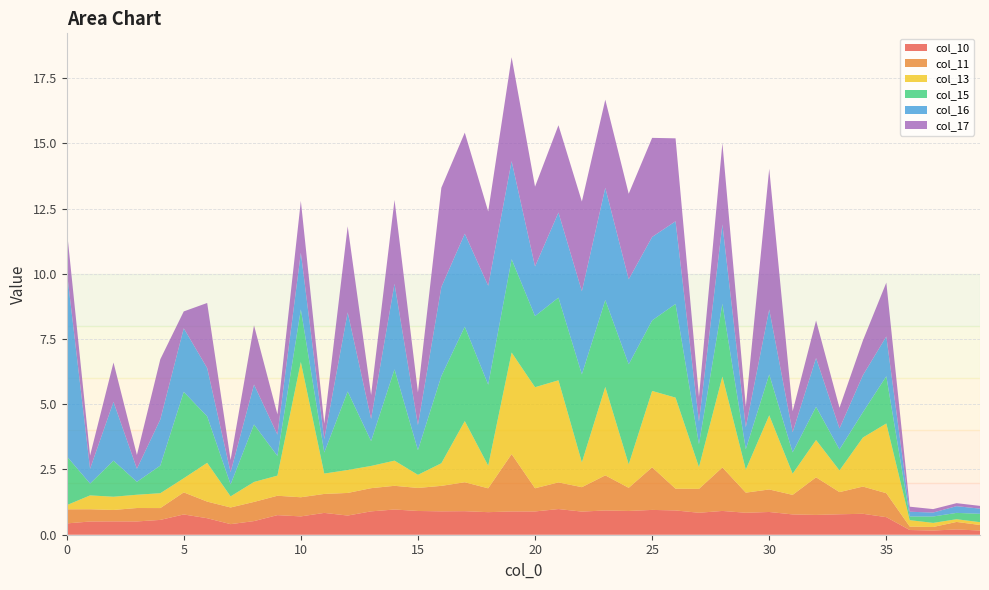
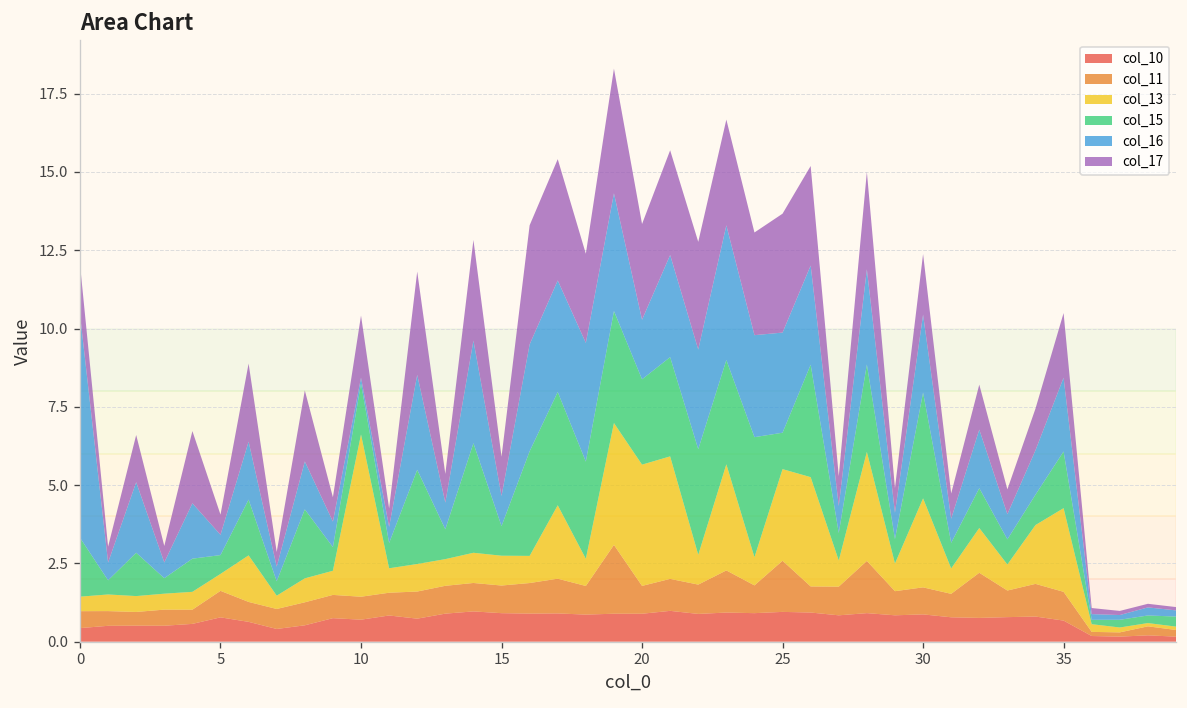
col_13, 0: 0.2 -> 0.5
col_15, 5: 3.3 -> 0.6
col_16, 5: 2.4 -> 0.6
col_15, 10: 2.0 -> 1.6
col_16, 10: 2.2 -> 0.2
col_13, 15: 0.5 -> 1.0
col_15, 25: 2.7 -> 1.2
col_15, 30: 1.6 -> 3.4
col_17, 30: 5.4 -> 1.9
col_16, 35: 1.5 -> 2.4
